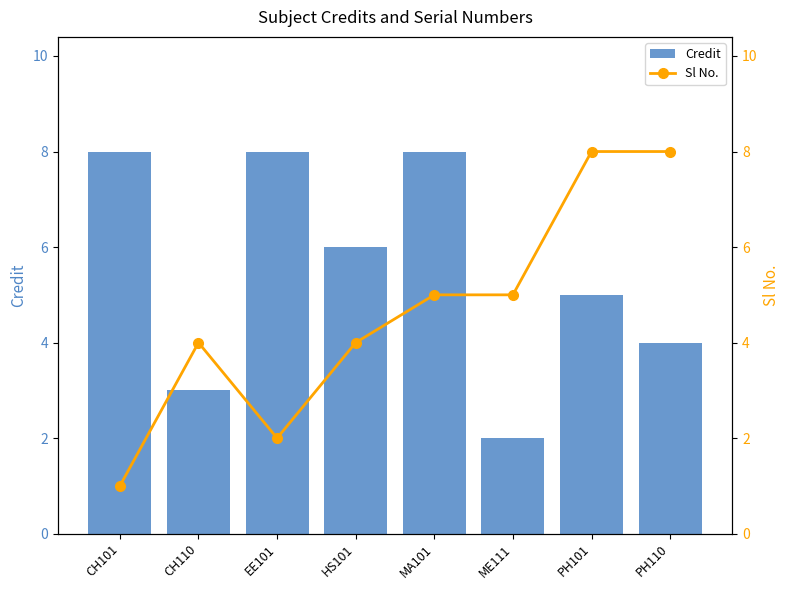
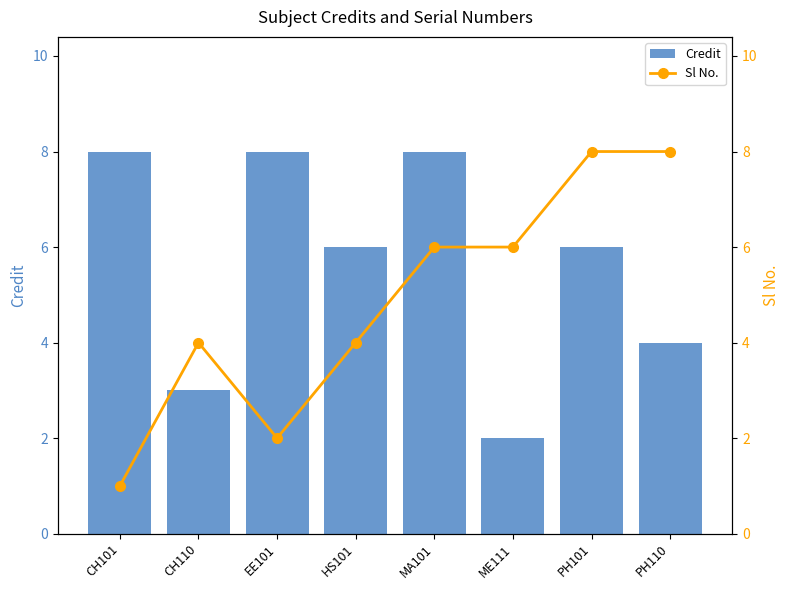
Credit, PH101: 5 -> 6
Sl No., MA101: 5 -> 6
Sl No., ME111: 5 -> 6
